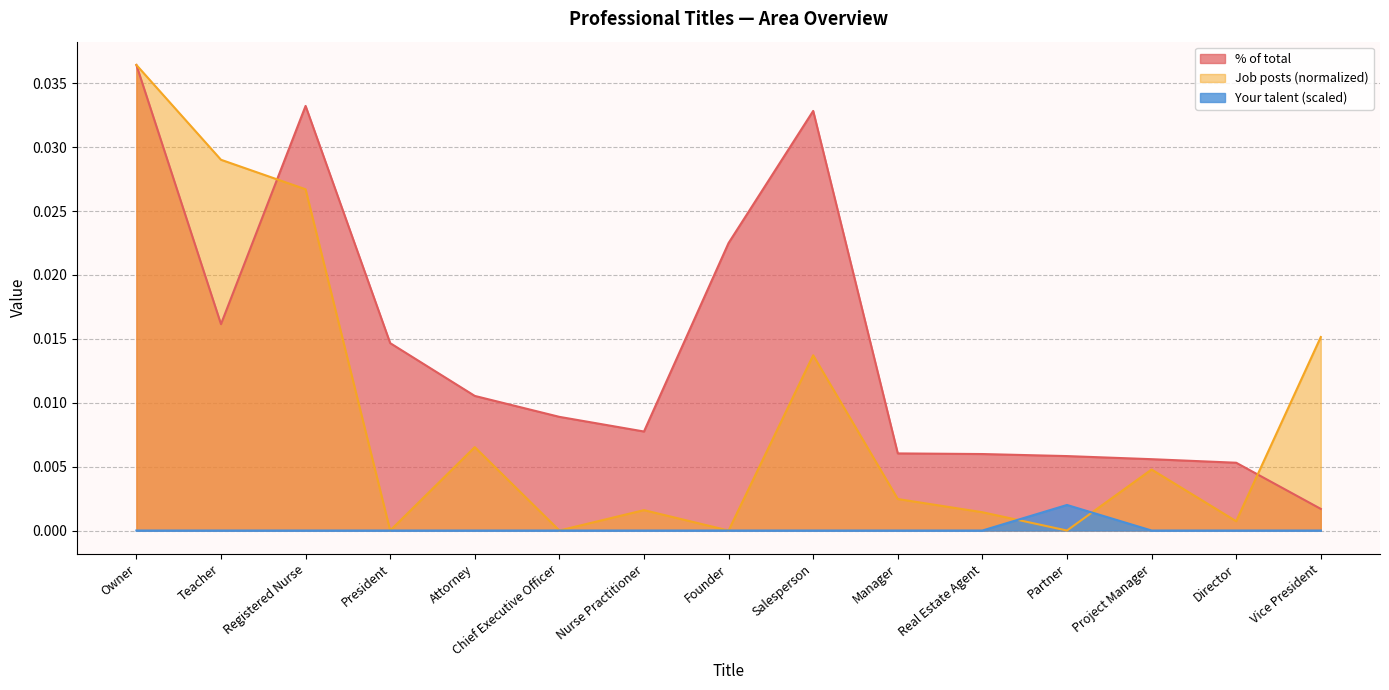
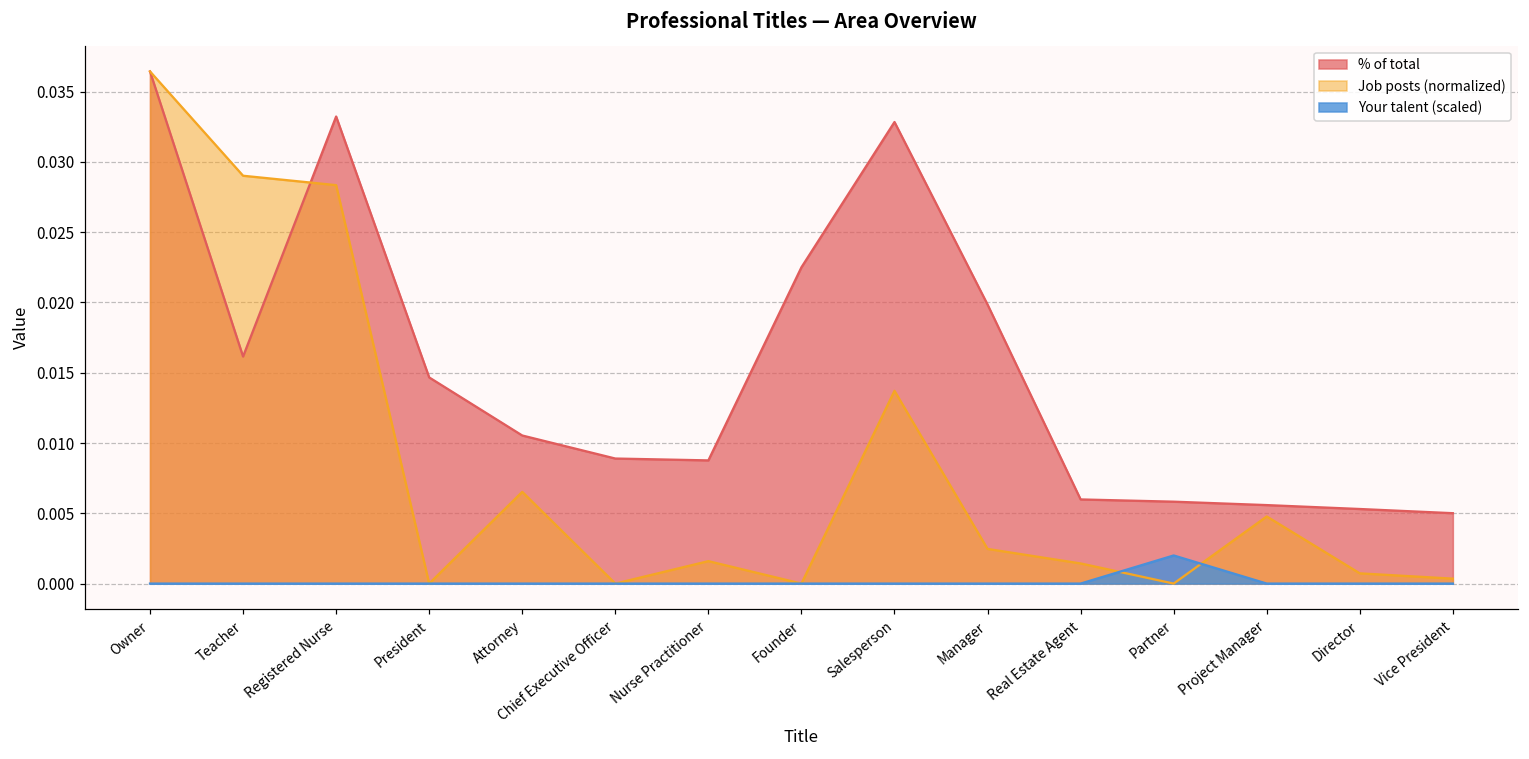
Job posts (normalized), Registered Nurse: 0.0267 -> 0.0283
% of total, Nurse Practitioner: 0.0077 -> 0.0088
% of total, Manager: 0.0060 -> 0.0199
% of total, Vice President: 0.0017 -> 0.0050
Job posts (normalized), Vice President: 0.0151 -> 0.0004
